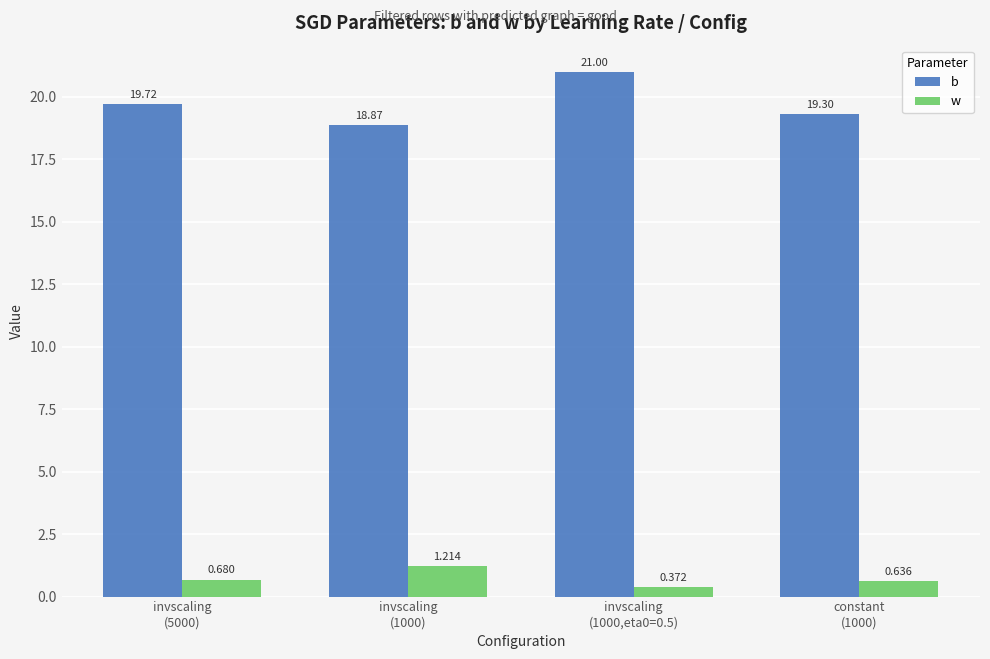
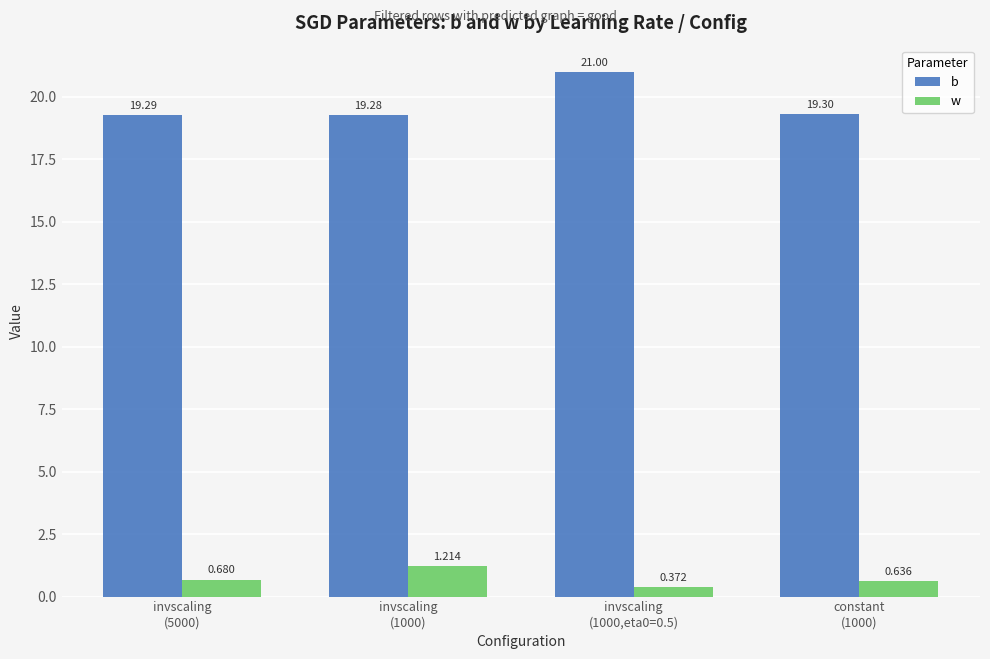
b, invscaling (5000): 19.72 -> 19.29
b, invscaling (1000): 18.87 -> 19.28
